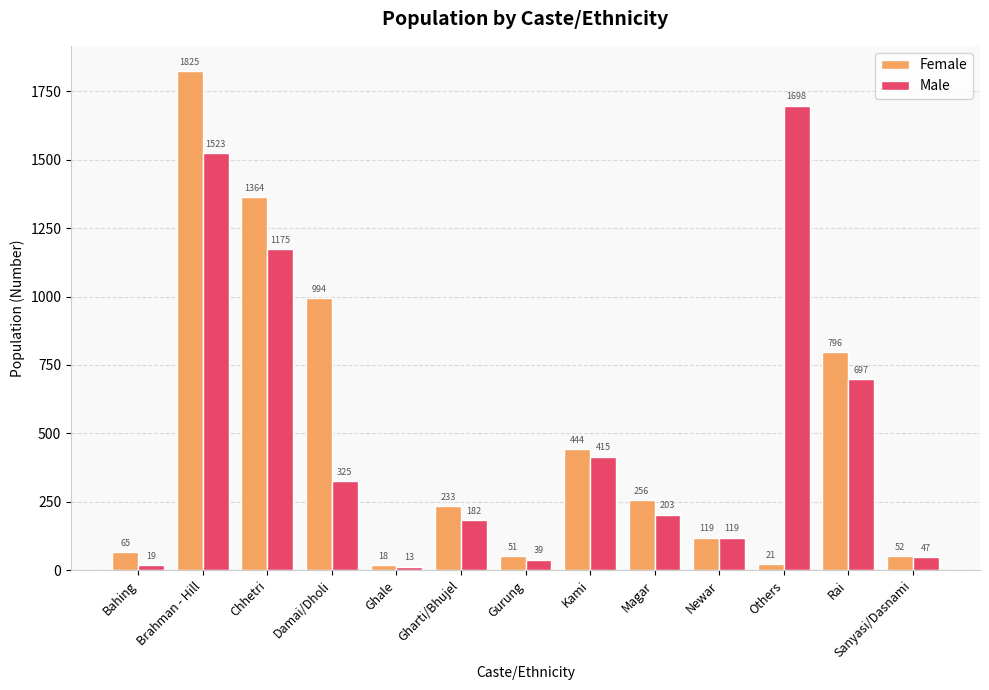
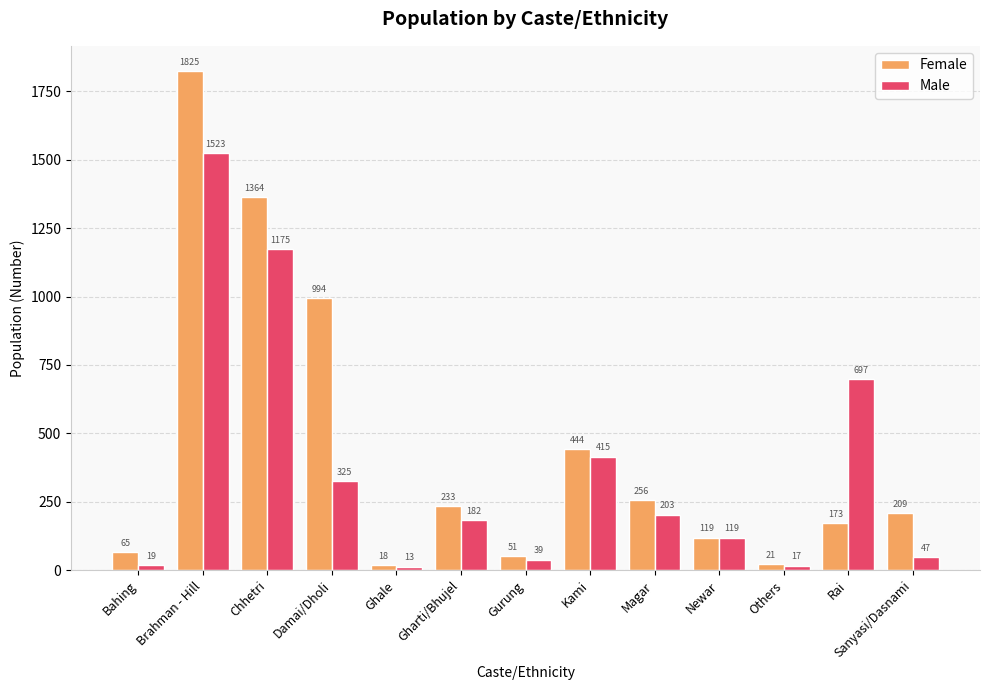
Male, Others: 1698 -> 17
Female, Rai: 796 -> 173
Female, Sanyasi/Dasnami: 52 -> 209
